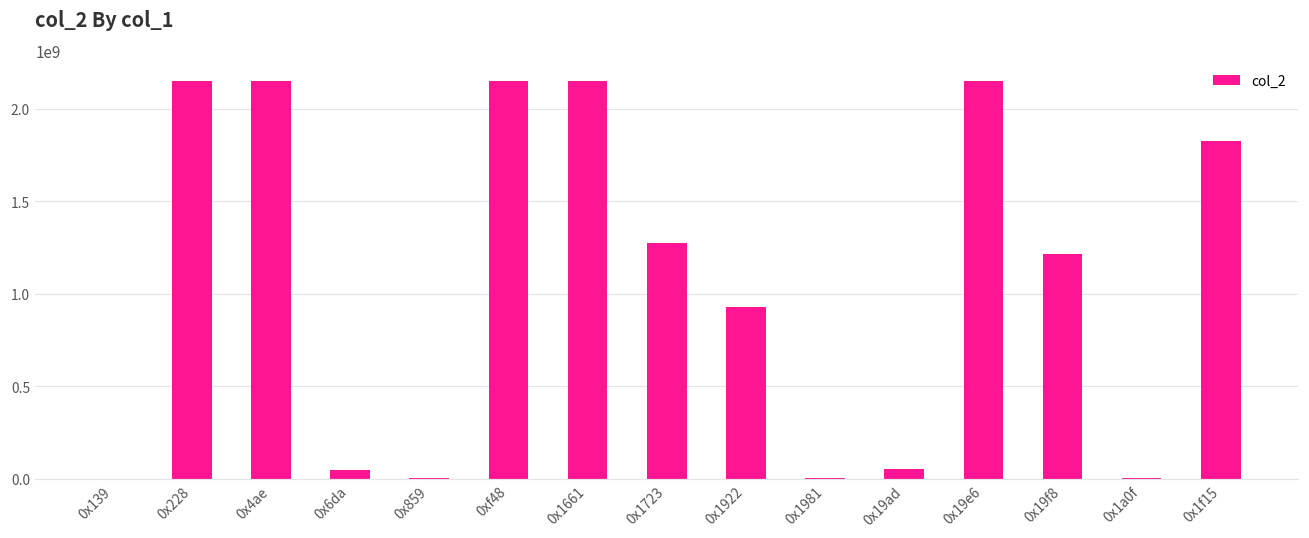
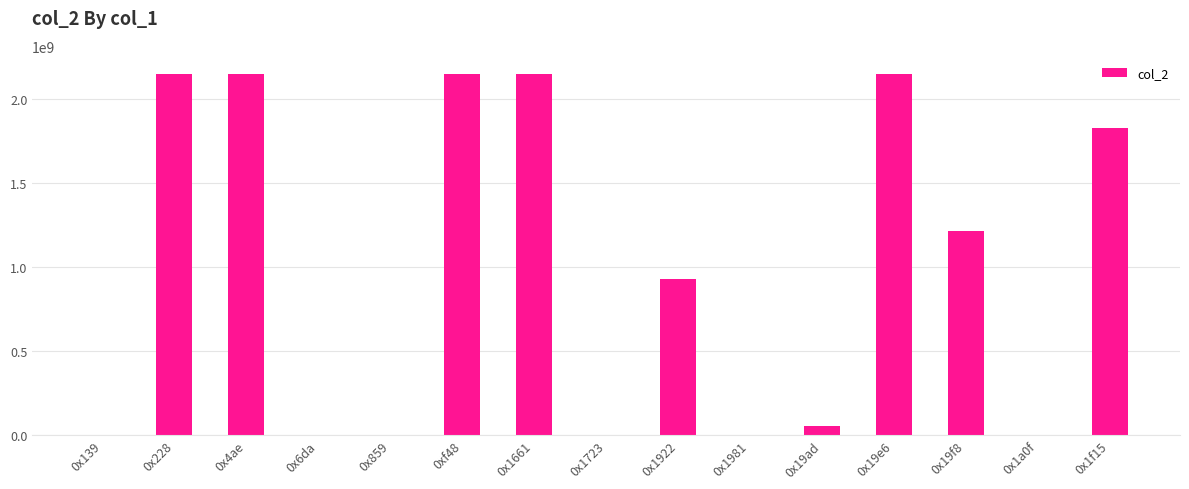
0x6da: 50000000 -> 0
0x1723: 1270000000 -> 0
